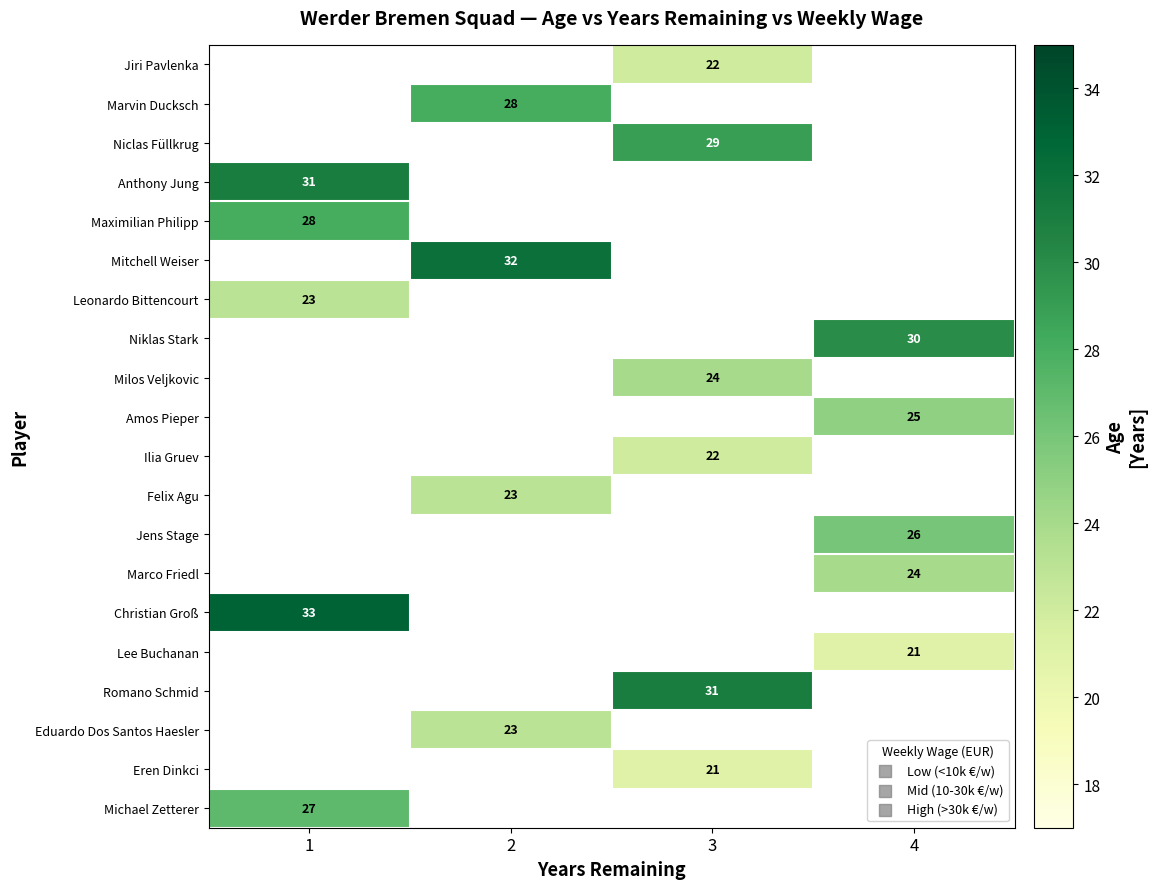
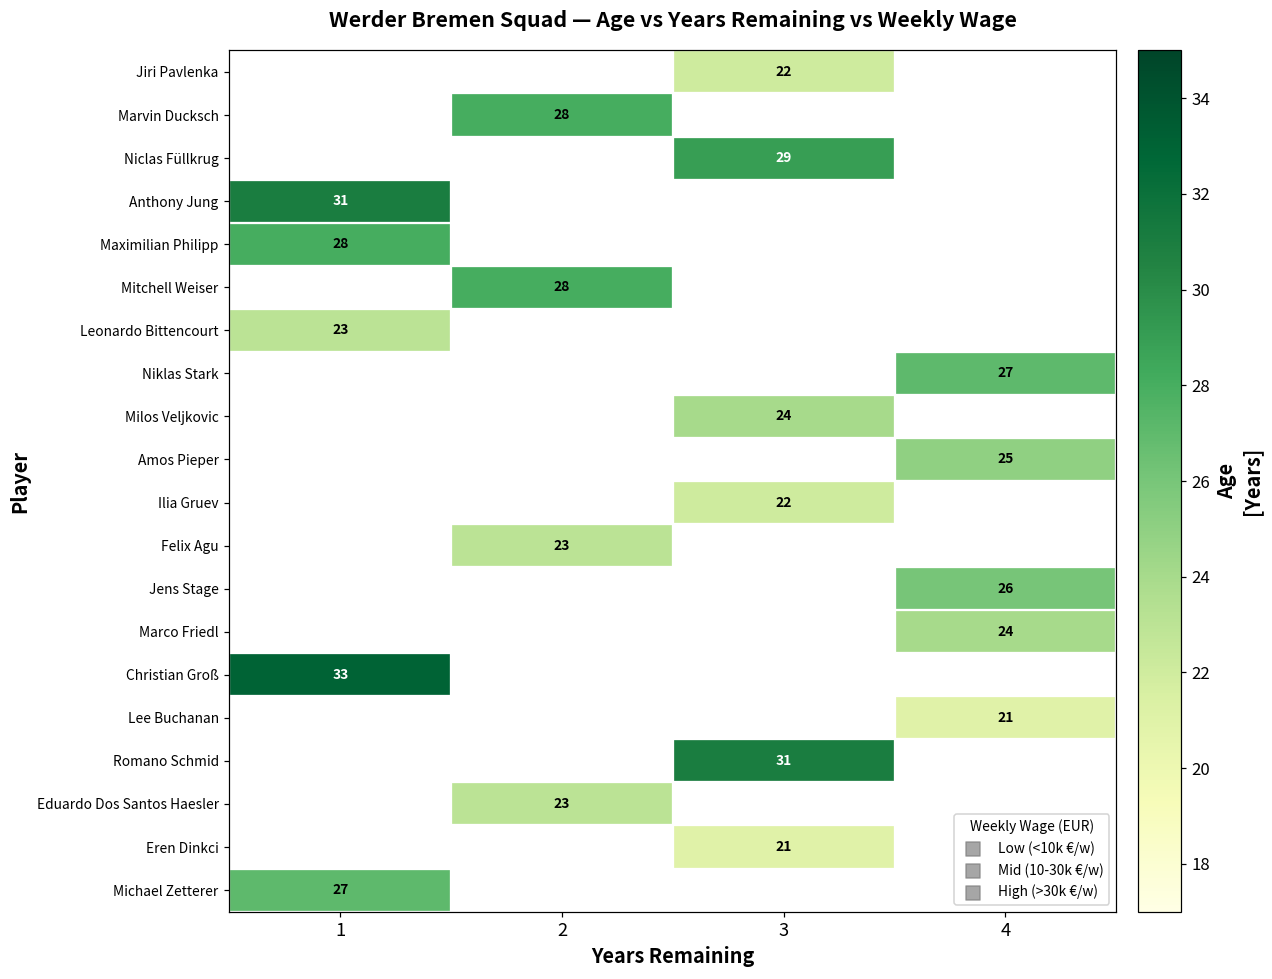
Mitchell Weiser, 2: 32 -> 28
Niklas Stark, 4: 30 -> 27
